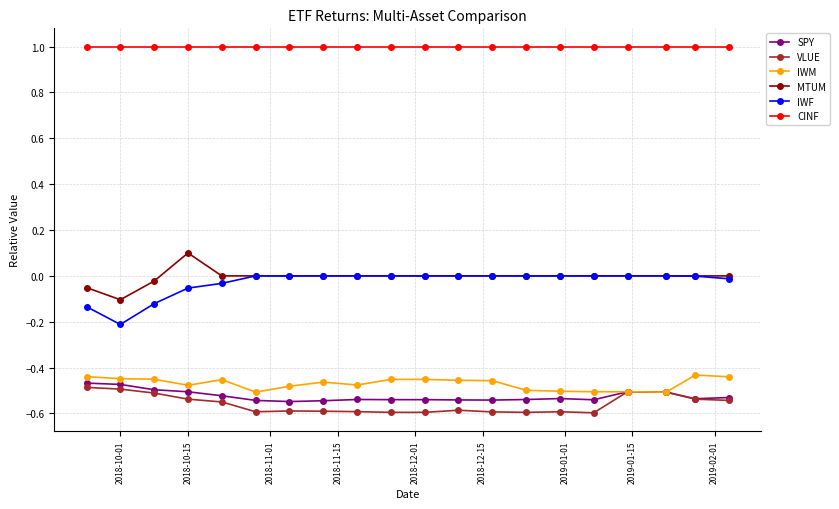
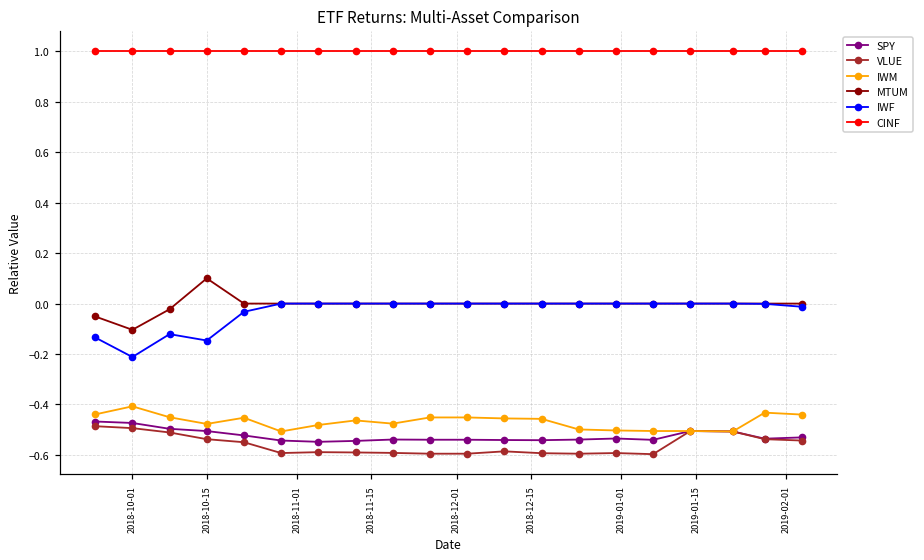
IWM, 2018-10-01: -0.45 -> -0.41
IWF, 2018-10-15: -0.05 -> -0.15
